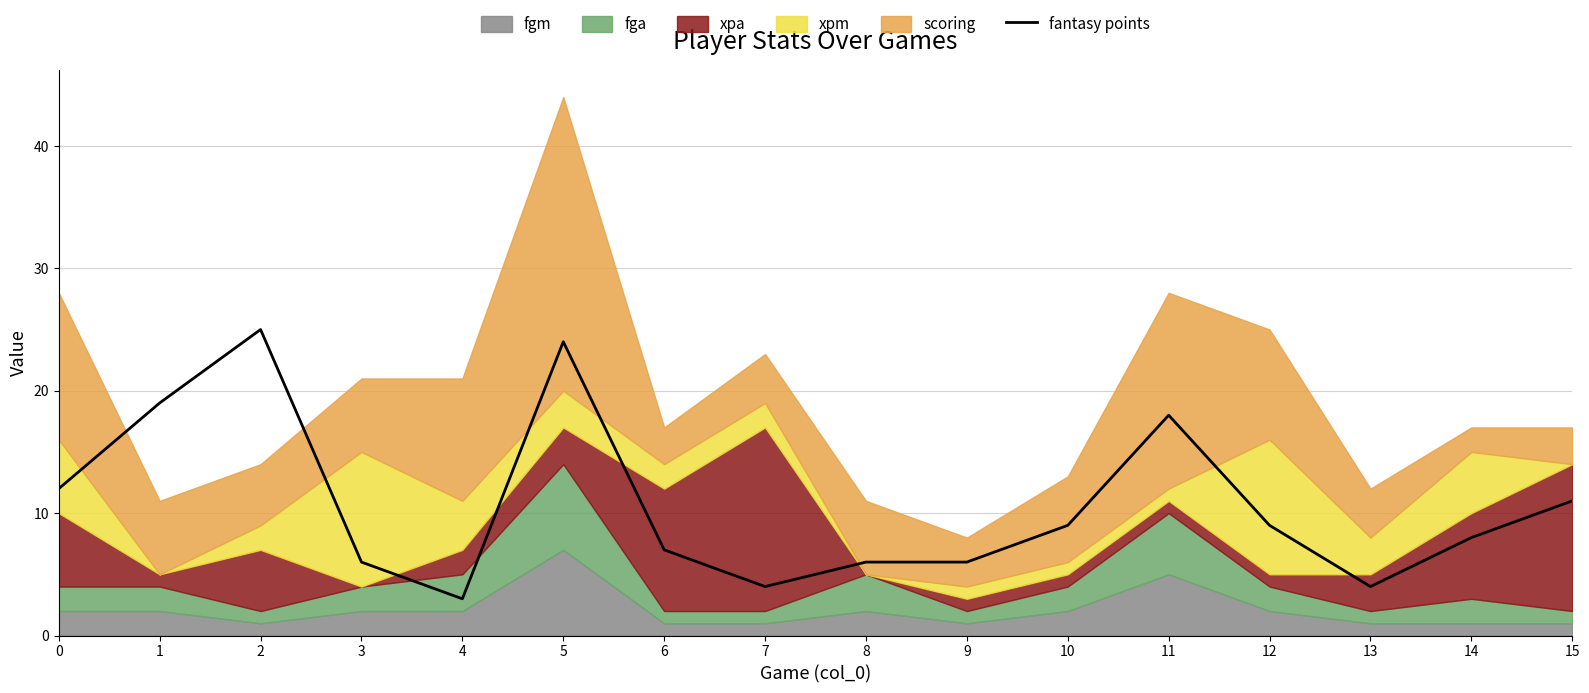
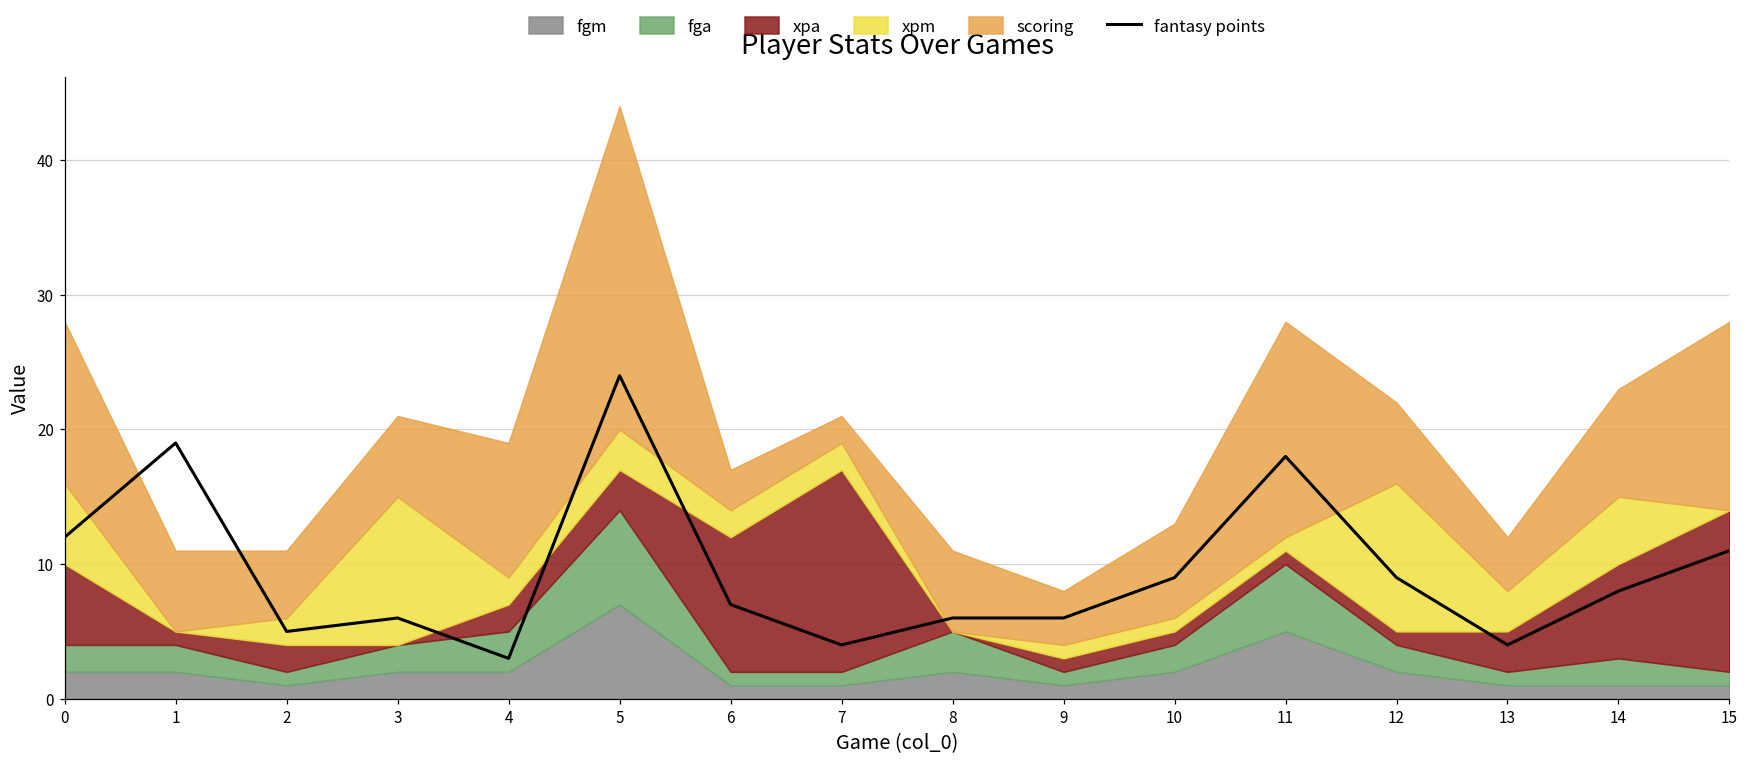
fantasy points, 2: 25 -> 5
xpa, 2: 5 -> 2
xpm, 4: 4 -> 2
scoring, 7: 4 -> 2
scoring, 12: 9 -> 6
scoring, 14: 2 -> 8
scoring, 15: 3 -> 14
